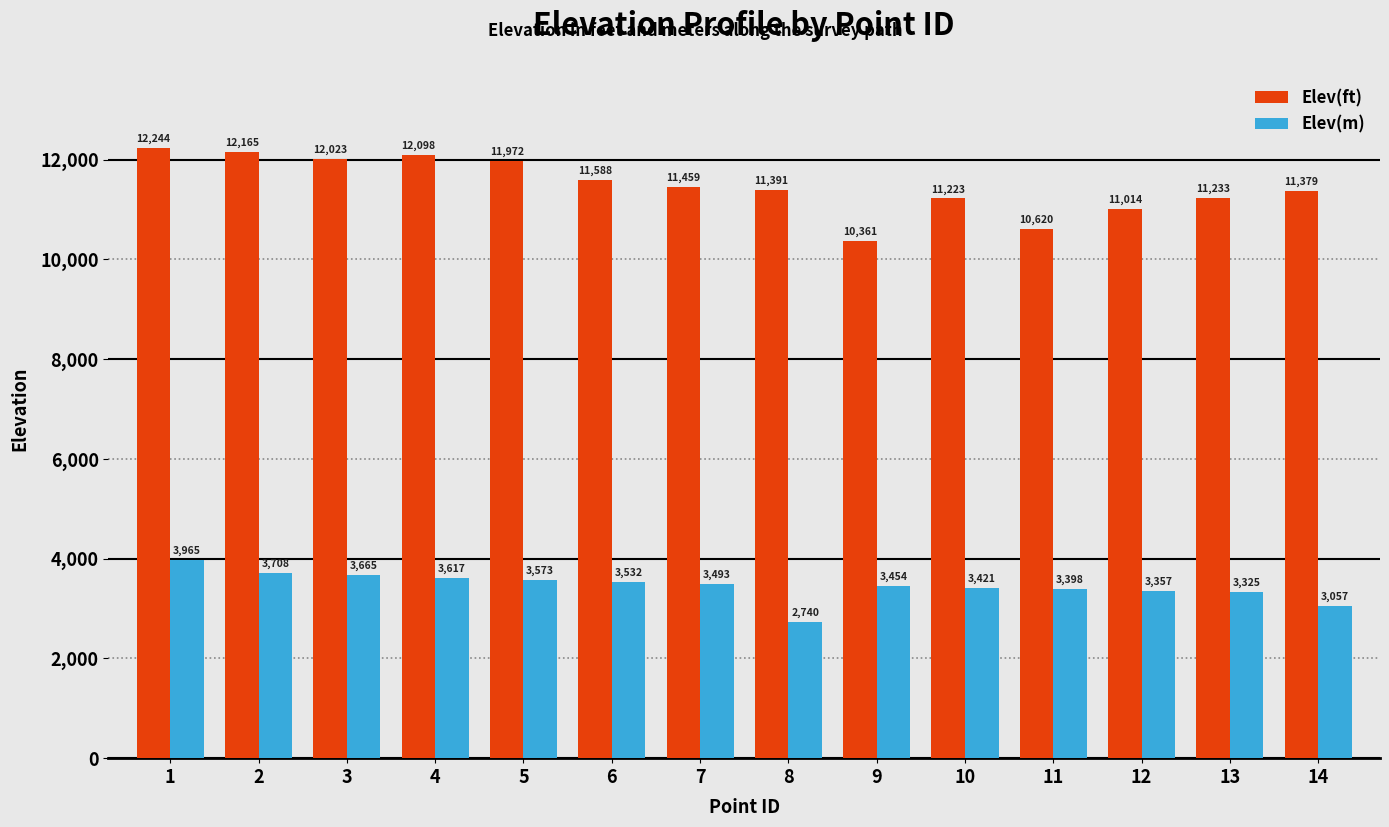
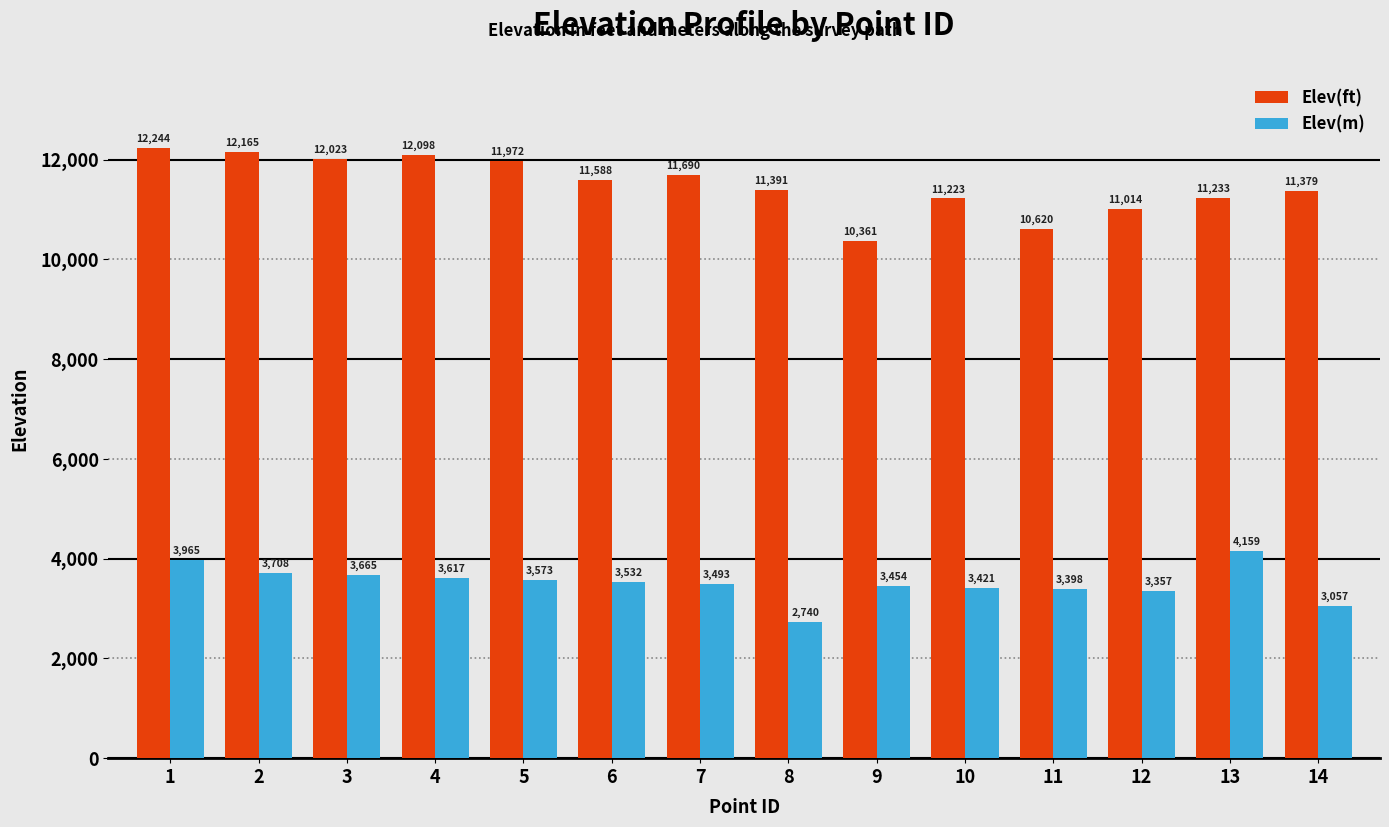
Elev(ft), 7: 11,459 -> 11,690
Elev(m), 13: 3,325 -> 4,159
